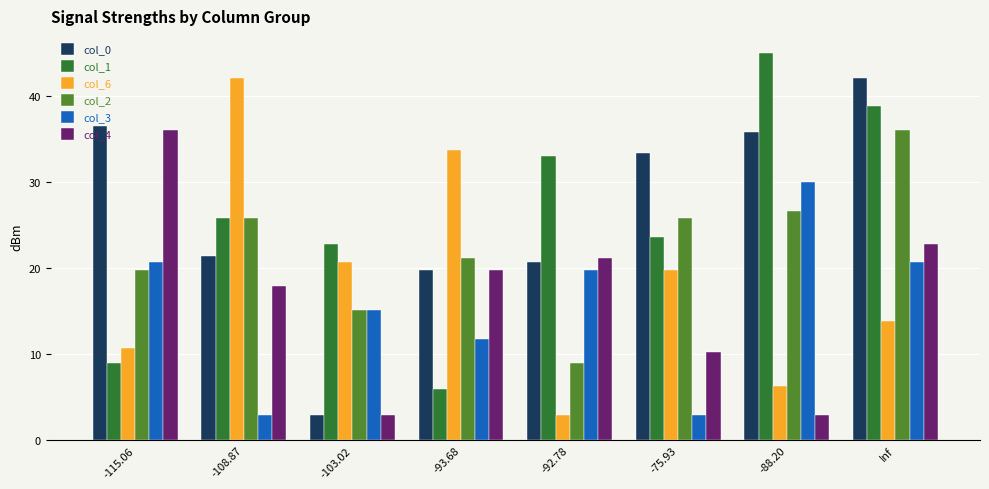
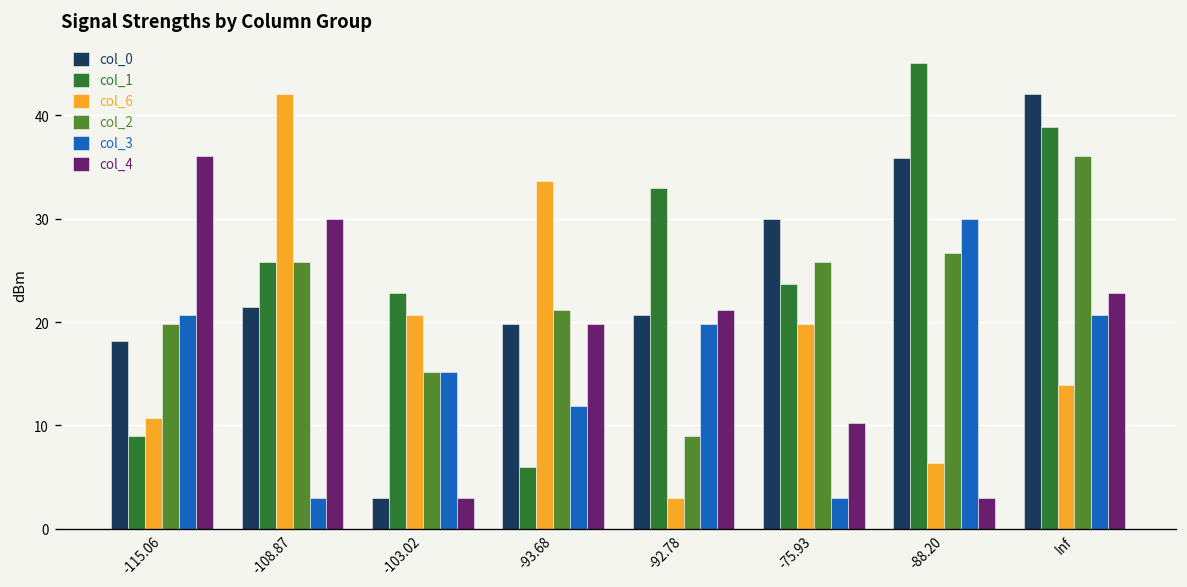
col_0, -115.06: 37 -> 18
col_4, -108.87: 18 -> 30
col_0, -75.93: 33 -> 30
